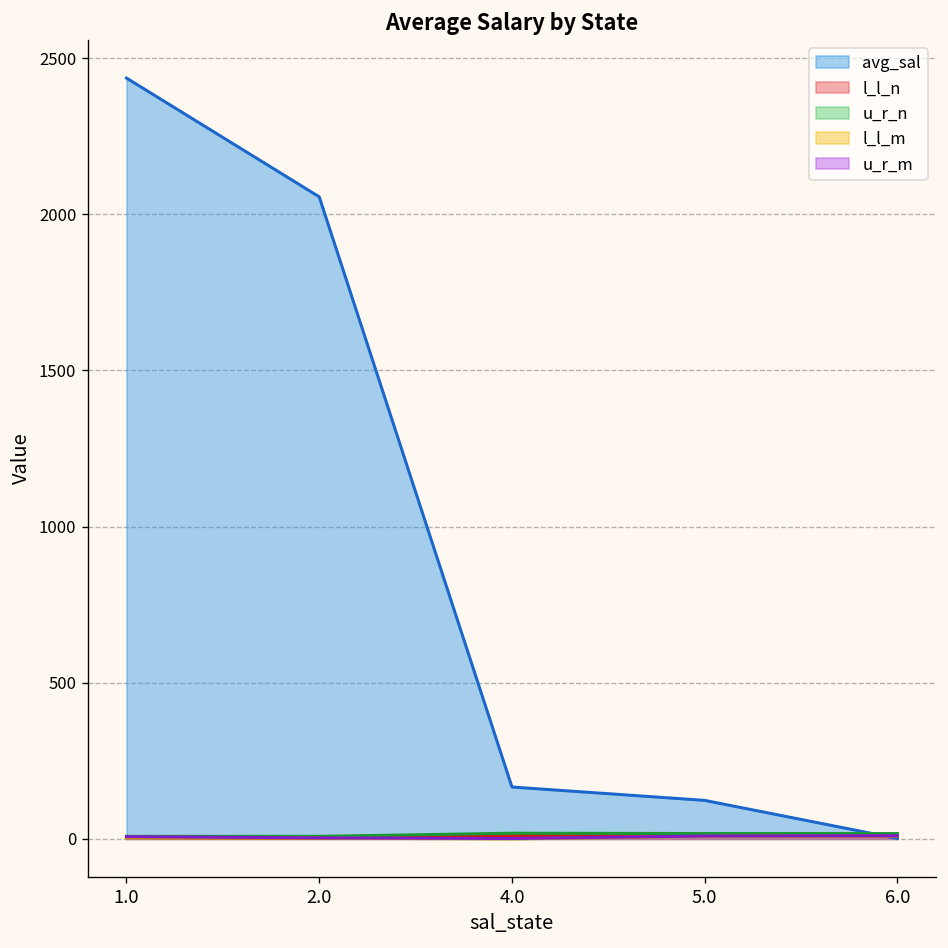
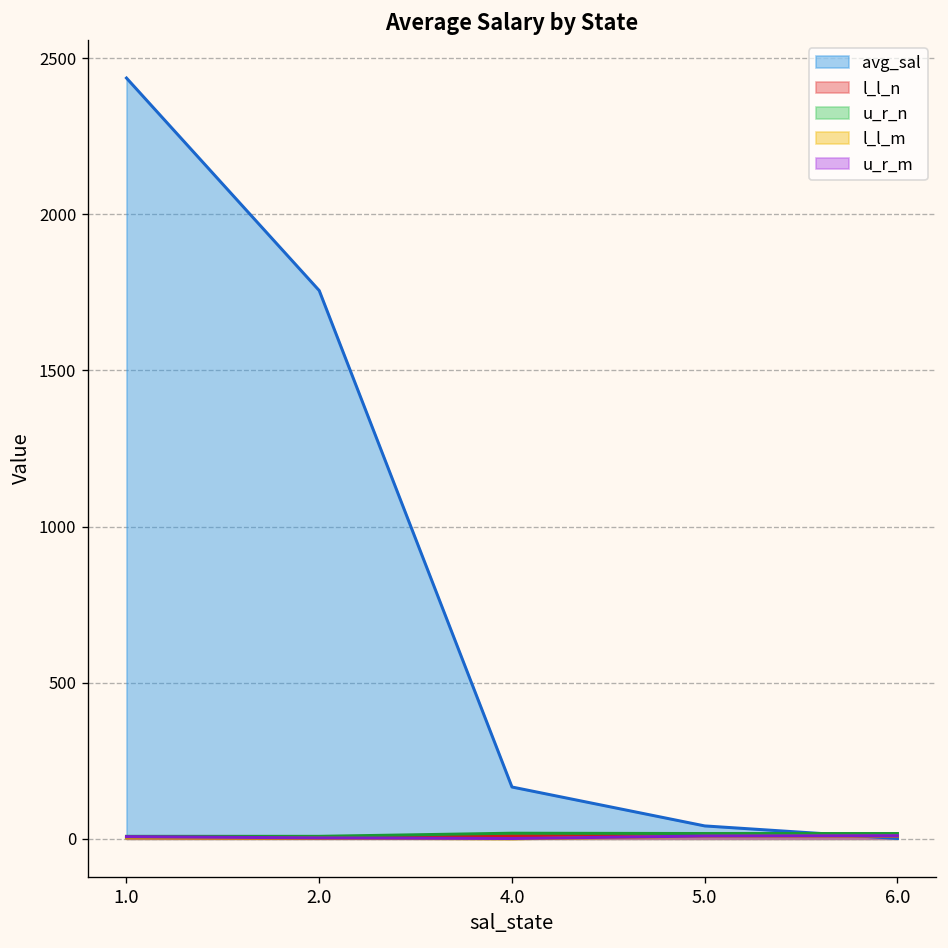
avg_sal, 2.0: 2060 -> 1760
avg_sal, 5.0: 120 -> 40
